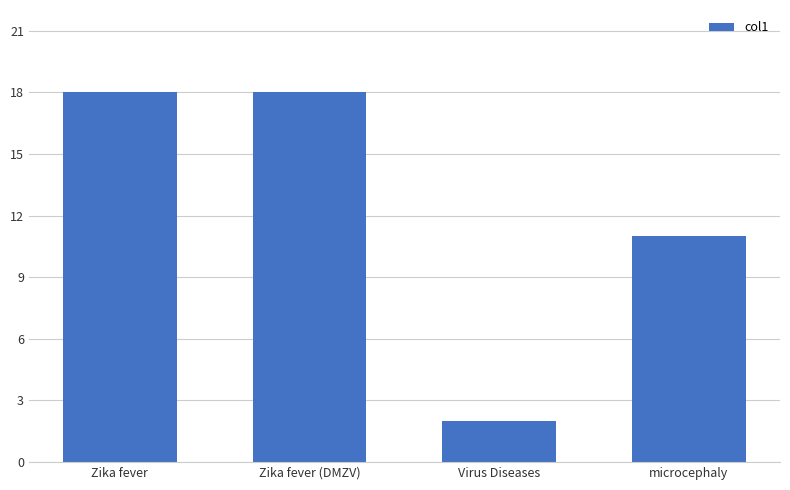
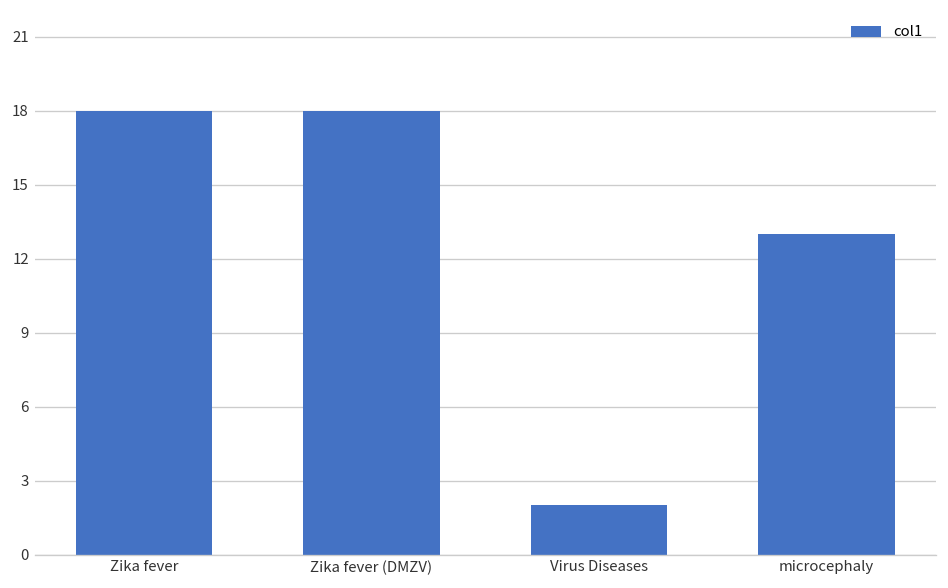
microcephaly: 11 -> 13
